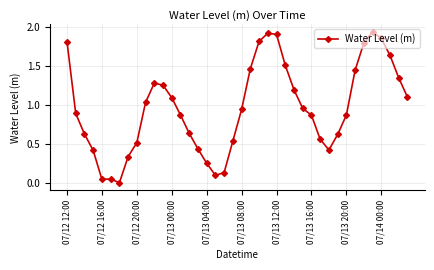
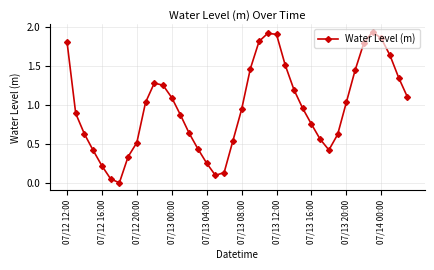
07/12 16:00: 0.0 -> 0.2
07/13 16:00: 0.9 -> 0.8
07/13 20:00: 0.9 -> 1.0
